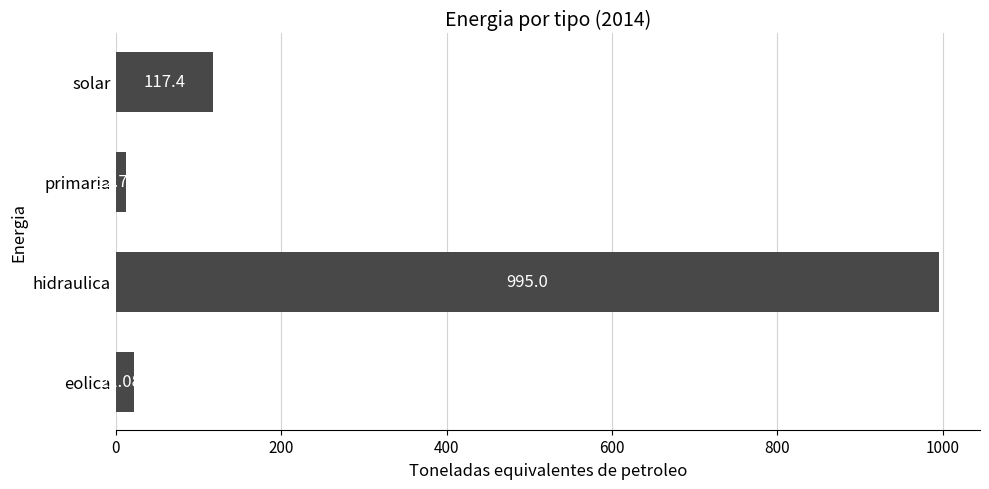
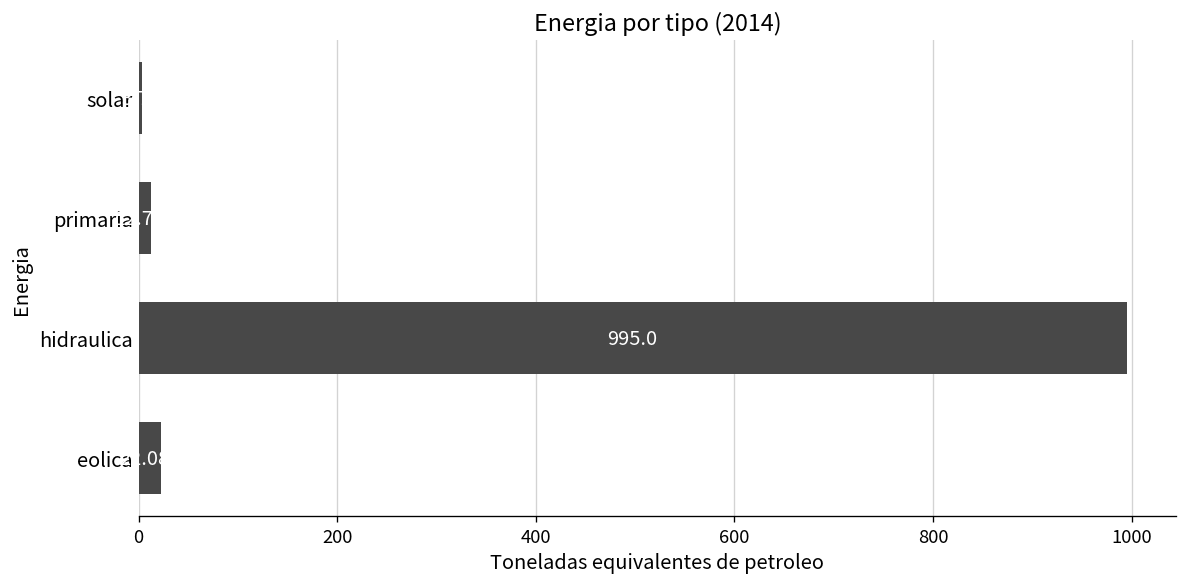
solar: 120 -> 0
